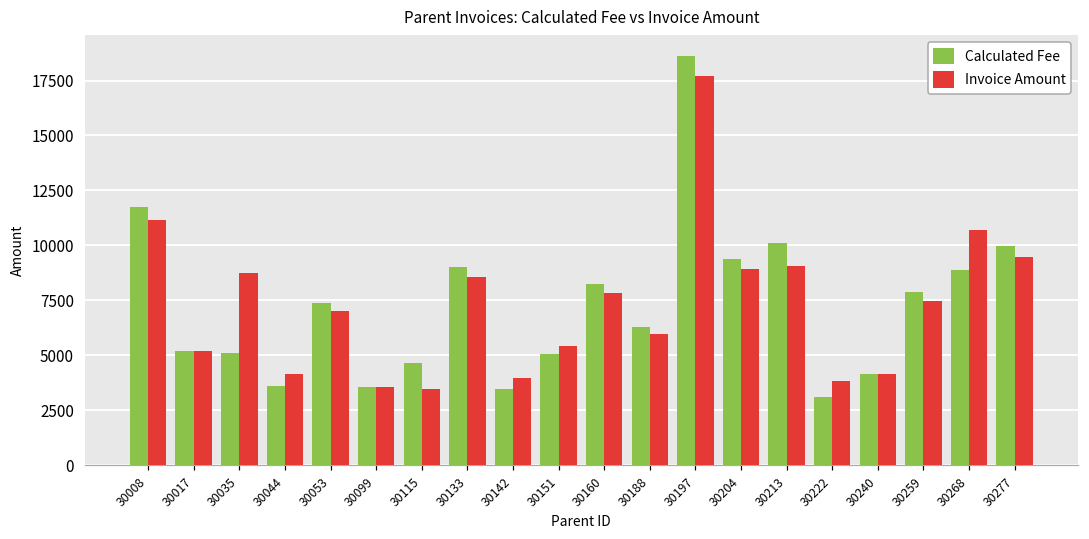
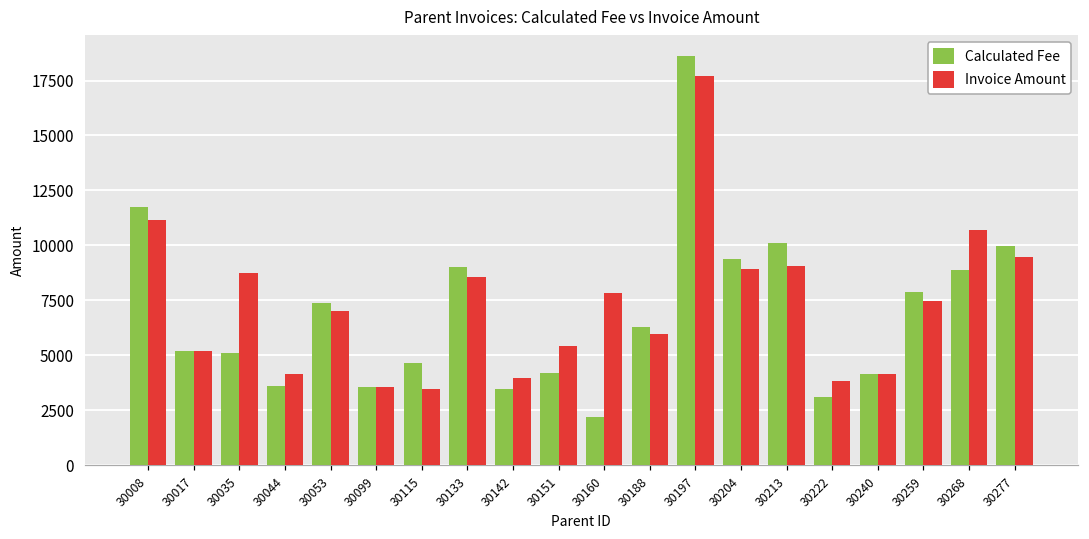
Calculated Fee, 30151: 5100 -> 4200
Calculated Fee, 30160: 8200 -> 2200
